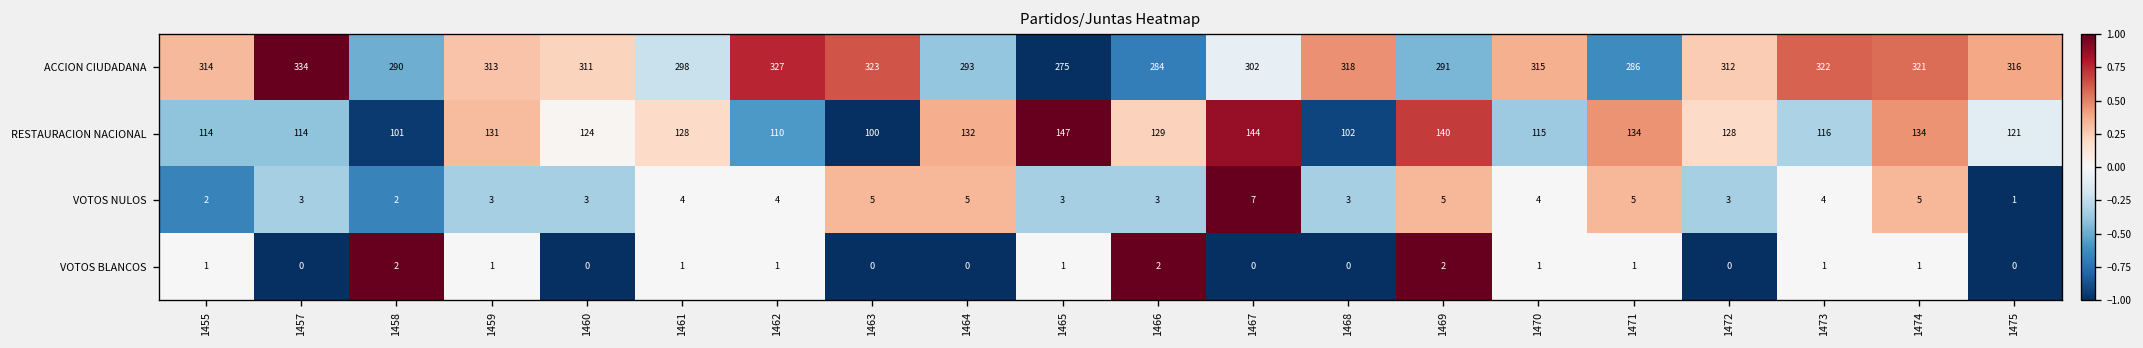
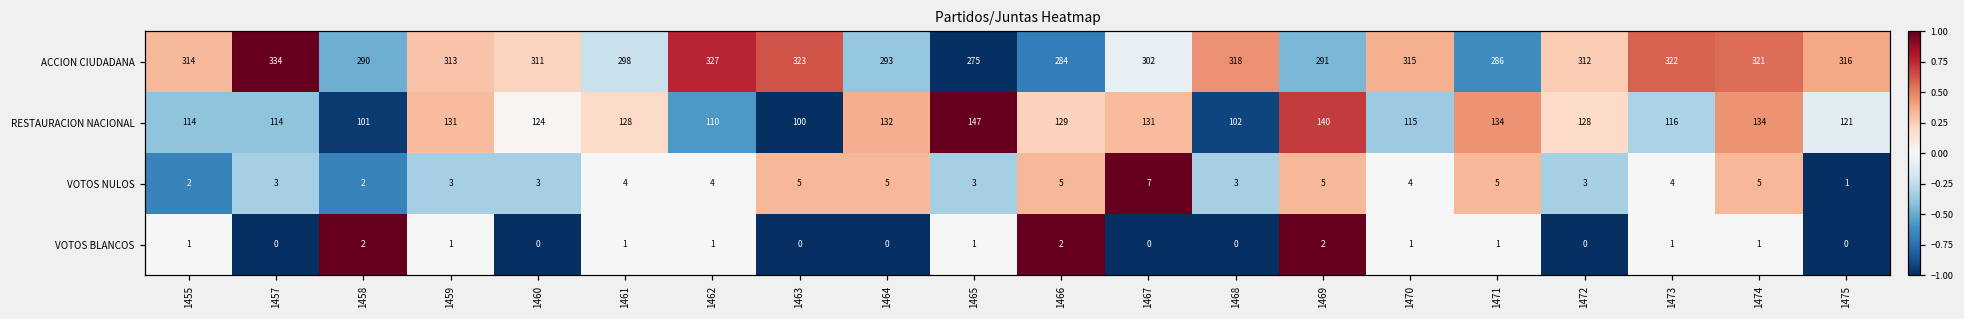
RESTAURACION NACIONAL, 1467: 144 -> 131
VOTOS NULOS, 1466: 3 -> 5
